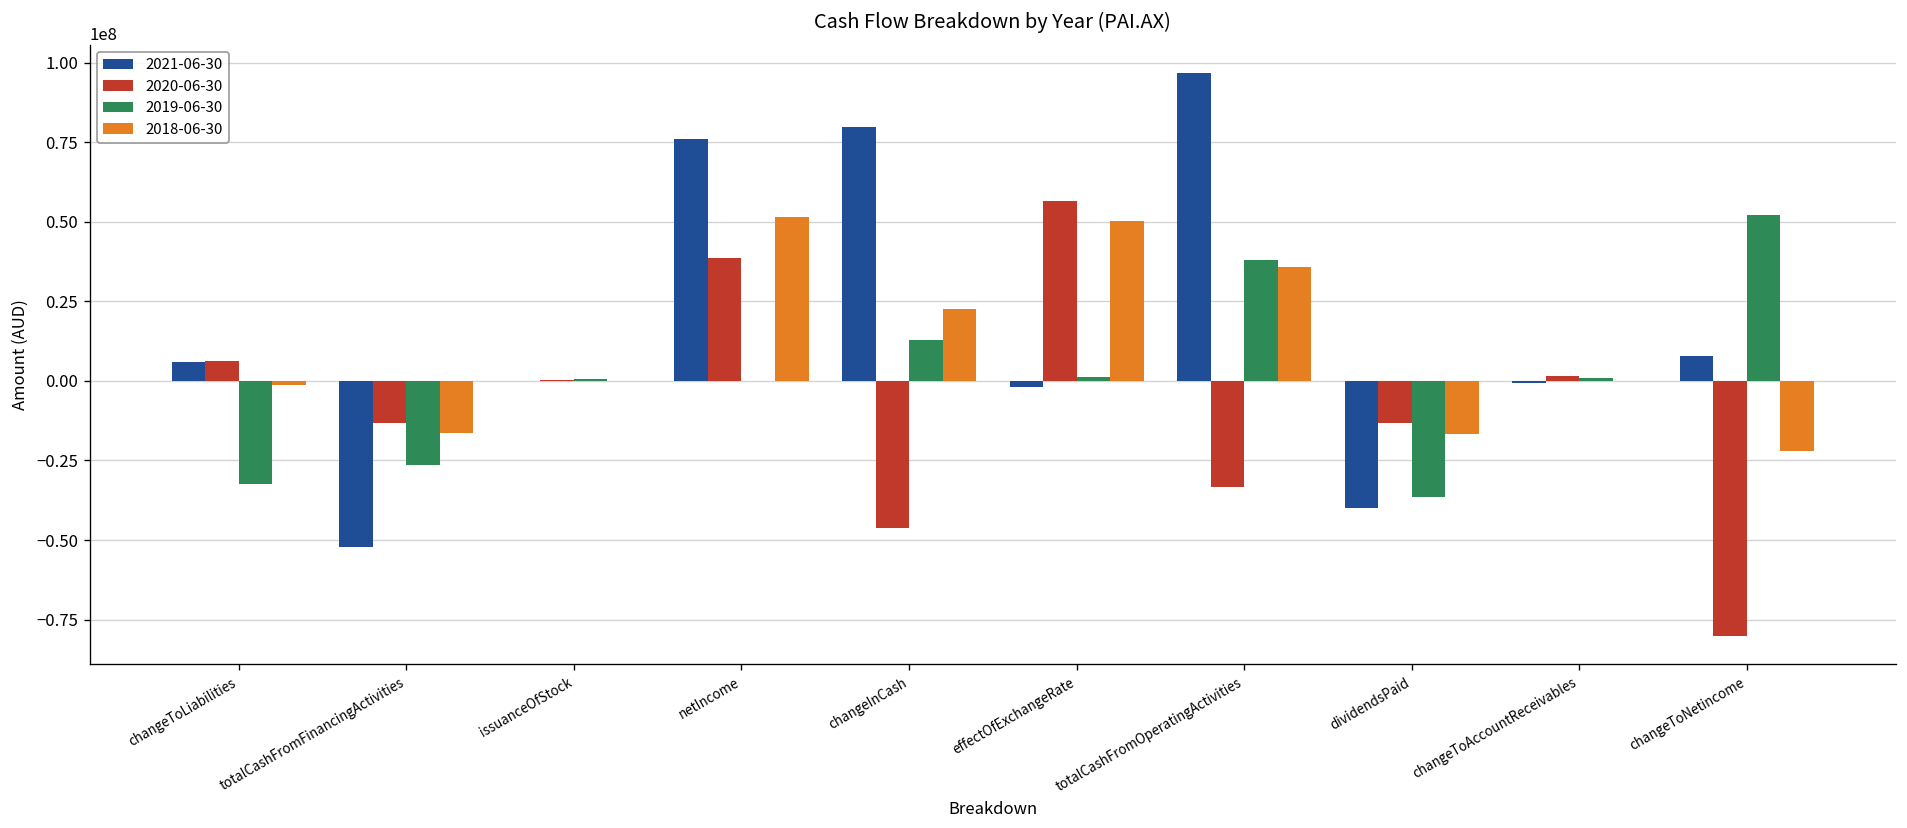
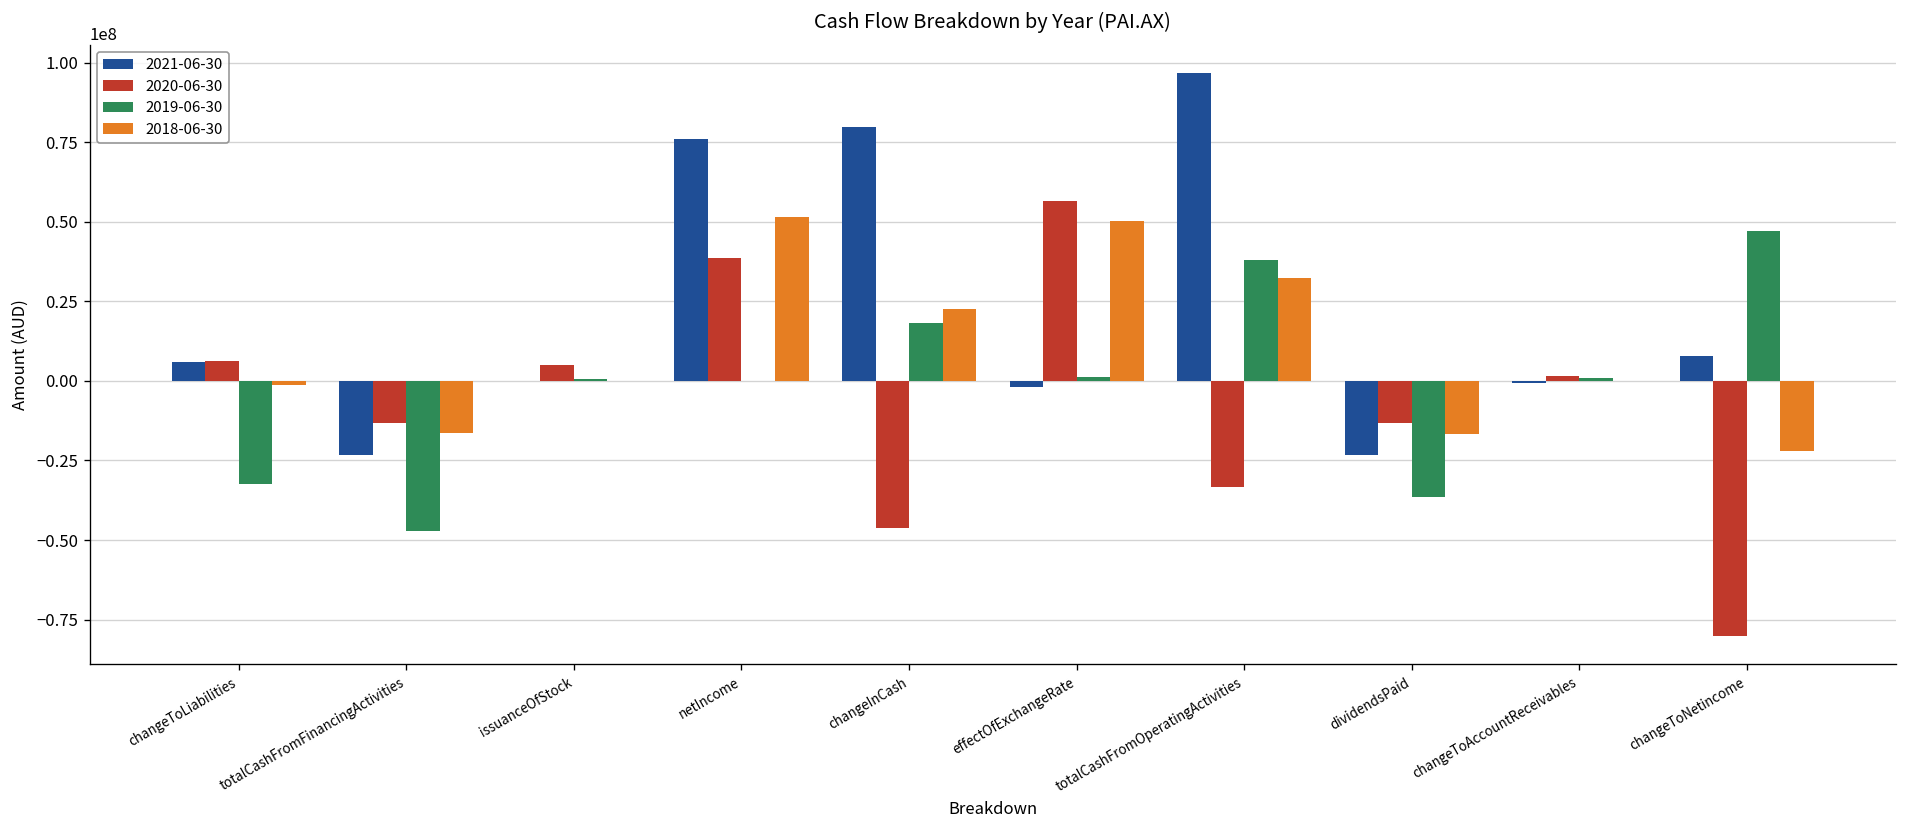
2021-06-30, totalCashFromFinancingActivities: -52000000 -> -23000000
2019-06-30, totalCashFromFinancingActivities: -26000000 -> -47000000
2020-06-30, issuanceOfStock: 0 -> 5000000
2019-06-30, changeInCash: 13000000 -> 18000000
2018-06-30, totalCashFromOperatingActivities: 36000000 -> 32000000
2021-06-30, dividendsPaid: -40000000 -> -23000000
2019-06-30, changeToNetincome: 52000000 -> 47000000
